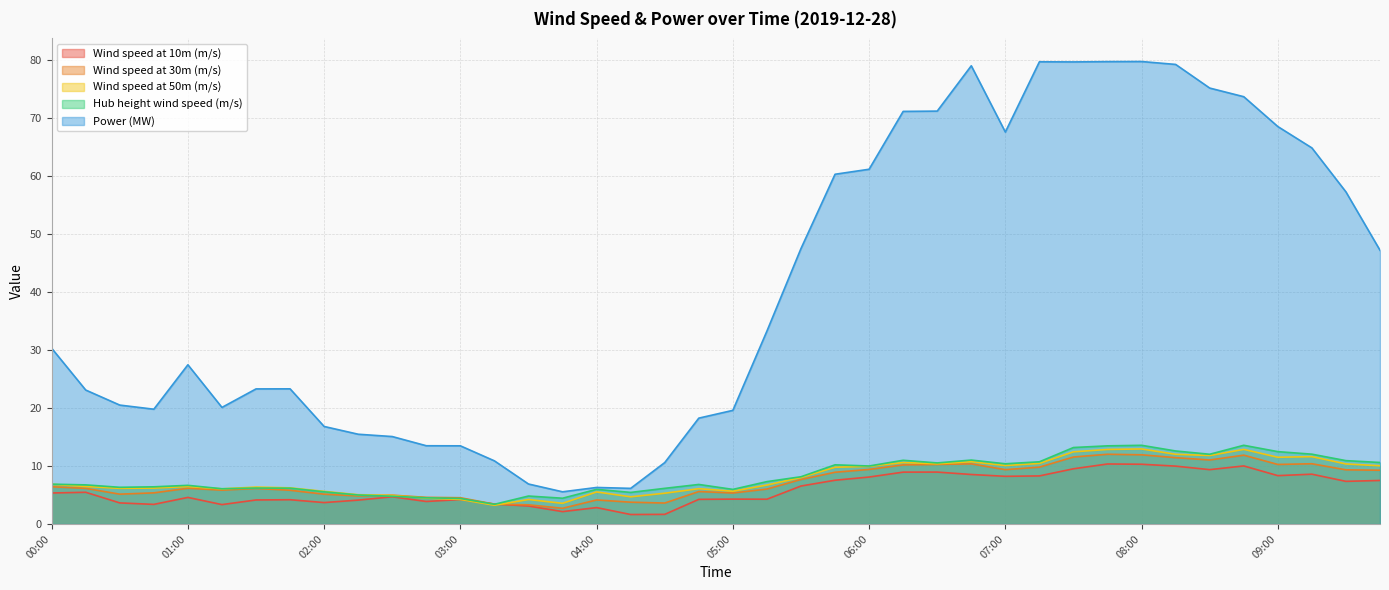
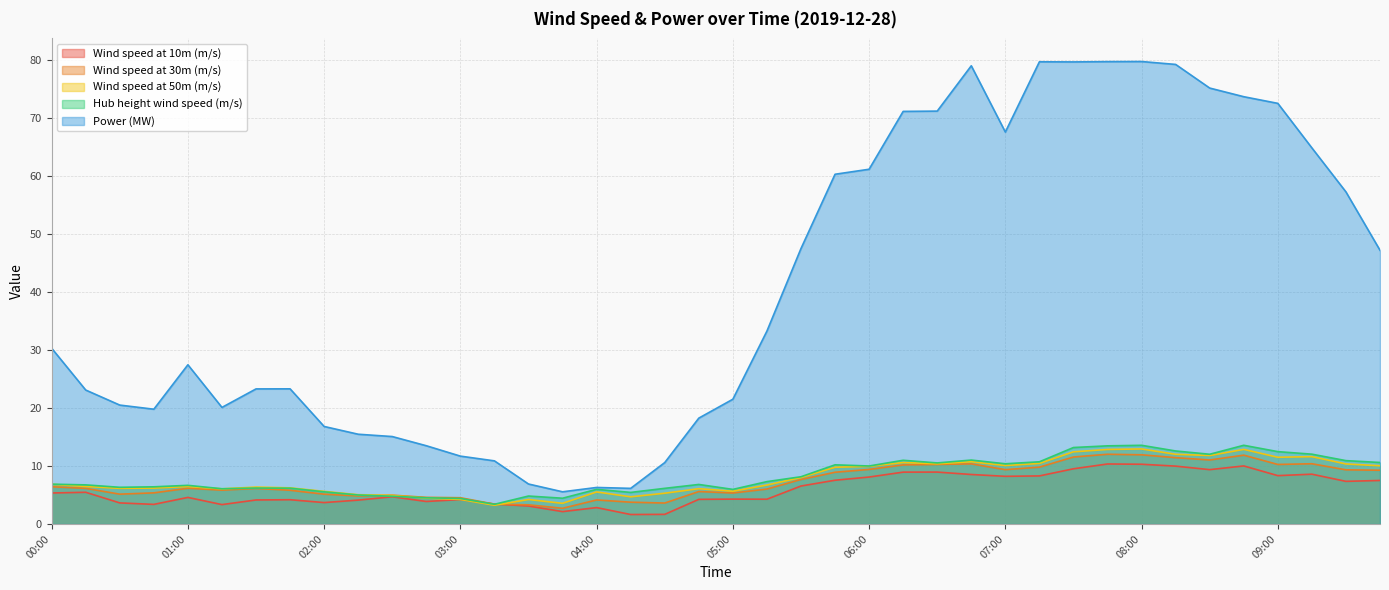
Power (MW), 03:00: 13 -> 12
Power (MW), 05:00: 20 -> 22
Power (MW), 09:00: 69 -> 73
